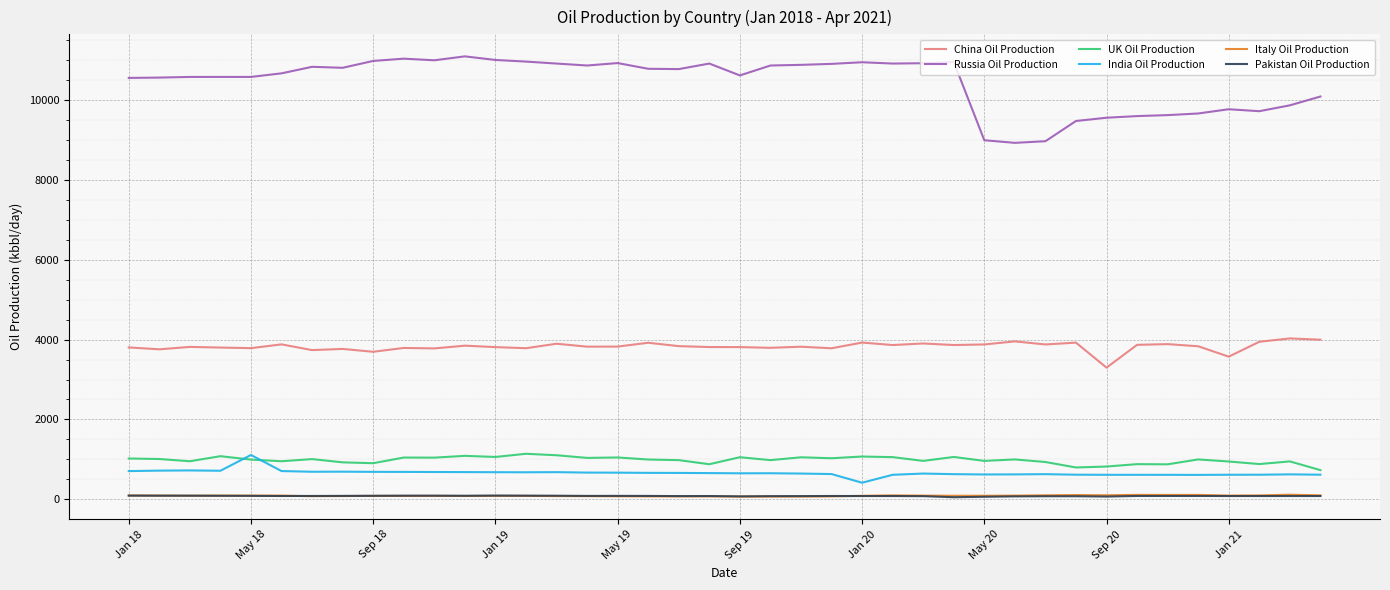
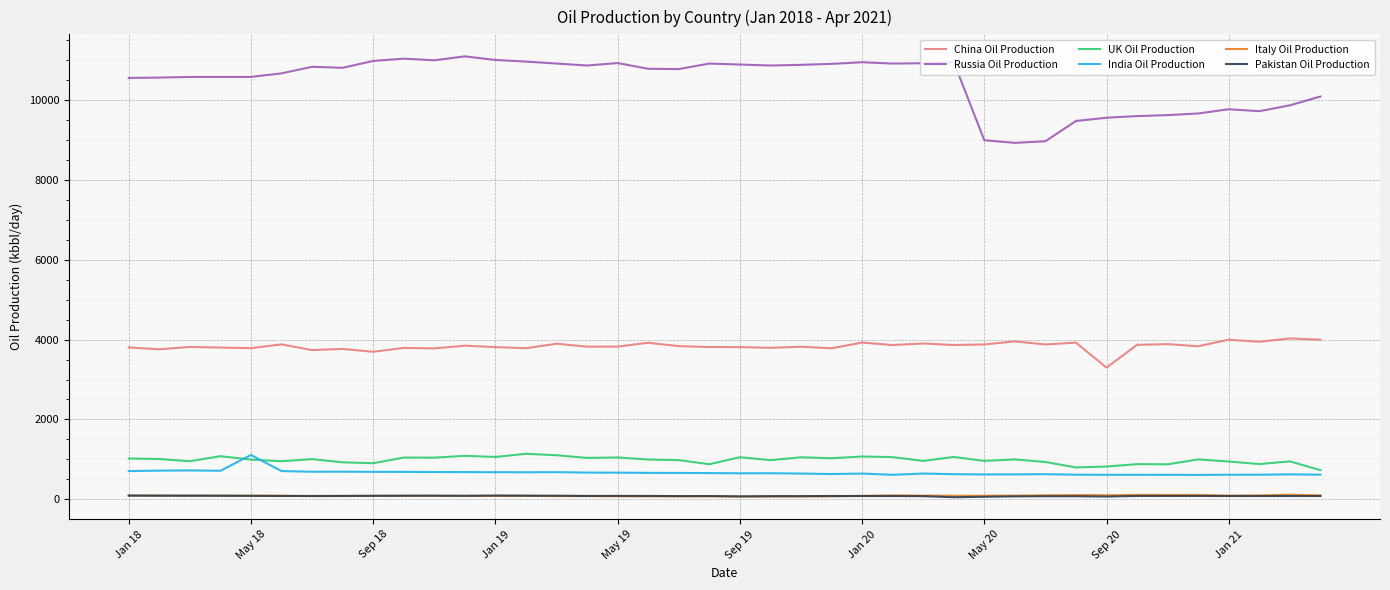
Russia Oil Production, Sep 19: 10600 -> 10900
India Oil Production, Jan 20: 400 -> 600
China Oil Production, Jan 21: 3600 -> 4000
